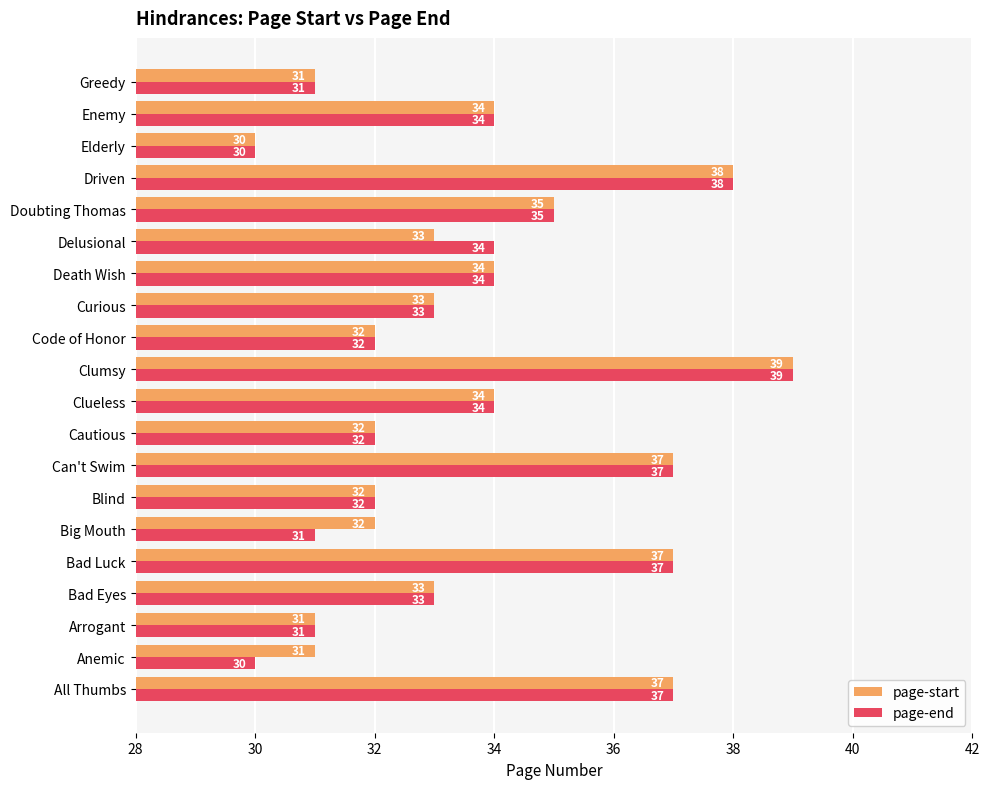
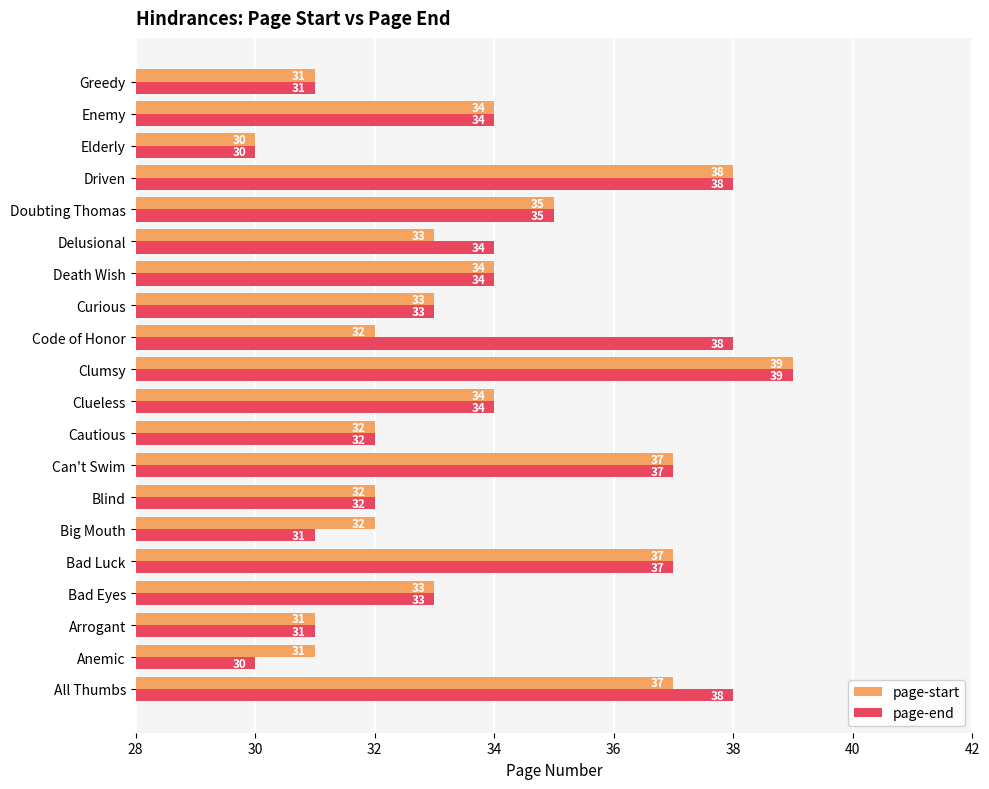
page-end, Code of Honor: 32 -> 38
page-end, All Thumbs: 37 -> 38
